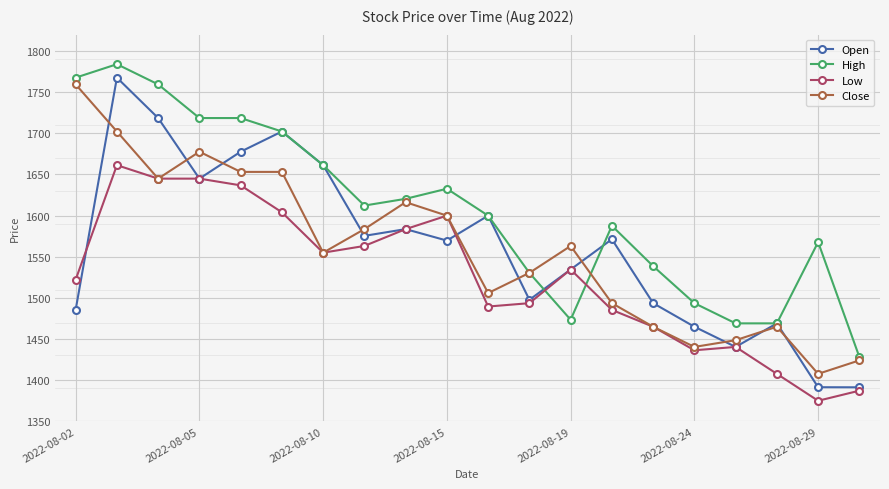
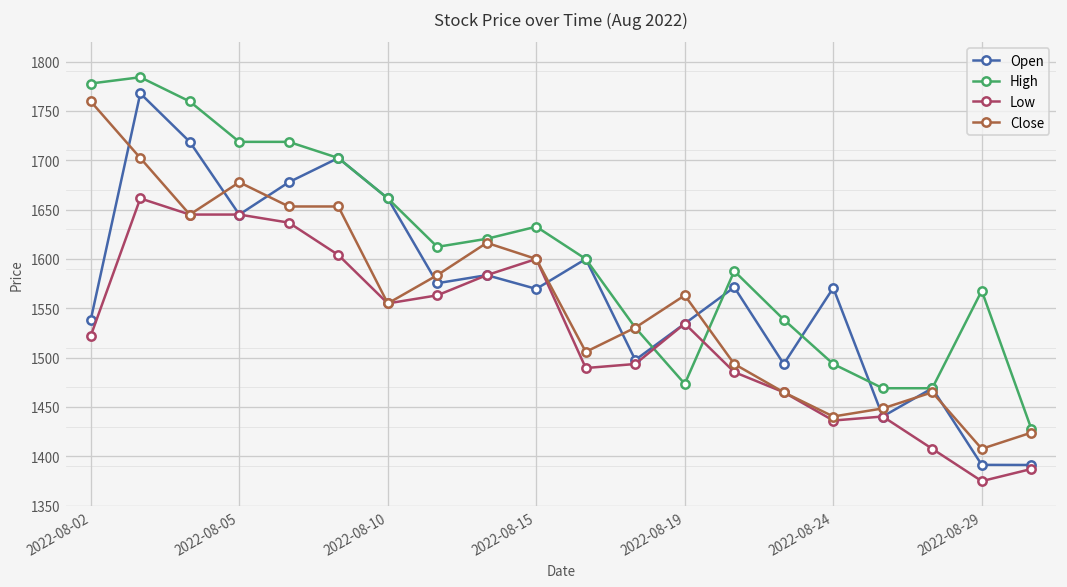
Open, 2022-08-02: 1490 -> 1540
High, 2022-08-02: 1770 -> 1780
Open, 2022-08-24: 1460 -> 1570
